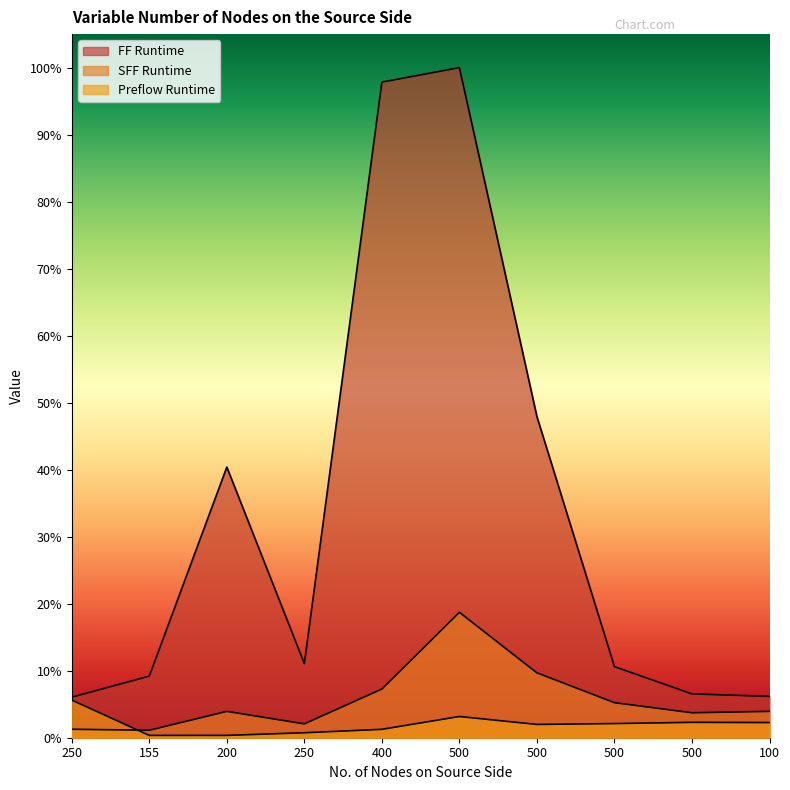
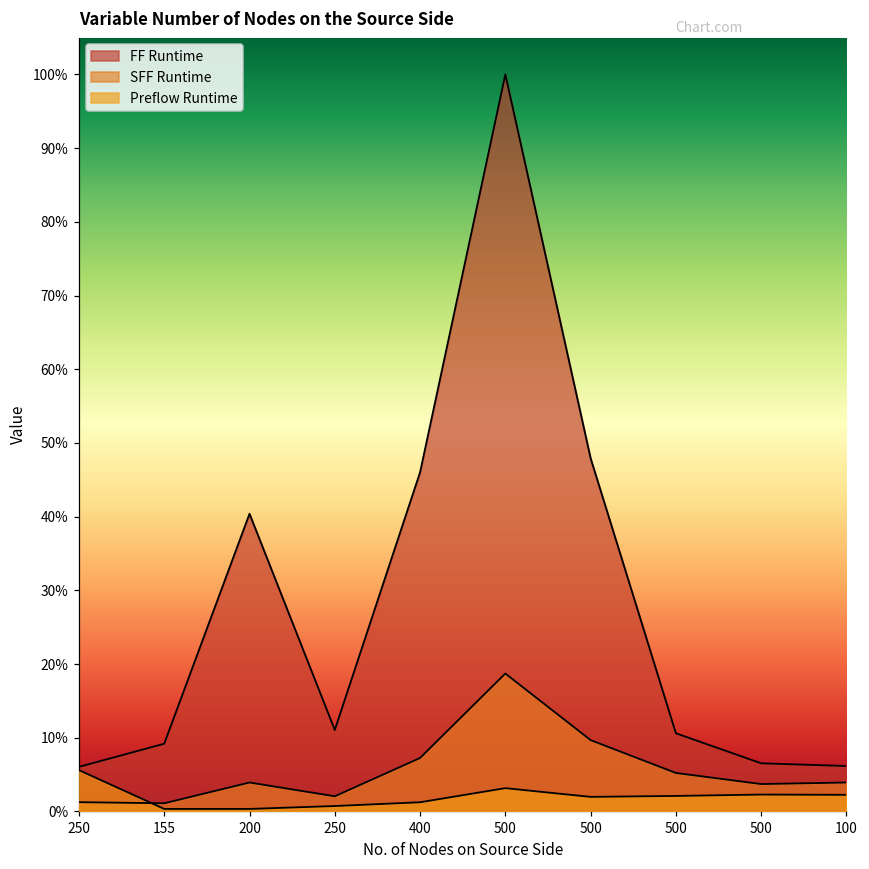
FF Runtime, 400: 98% -> 46%
